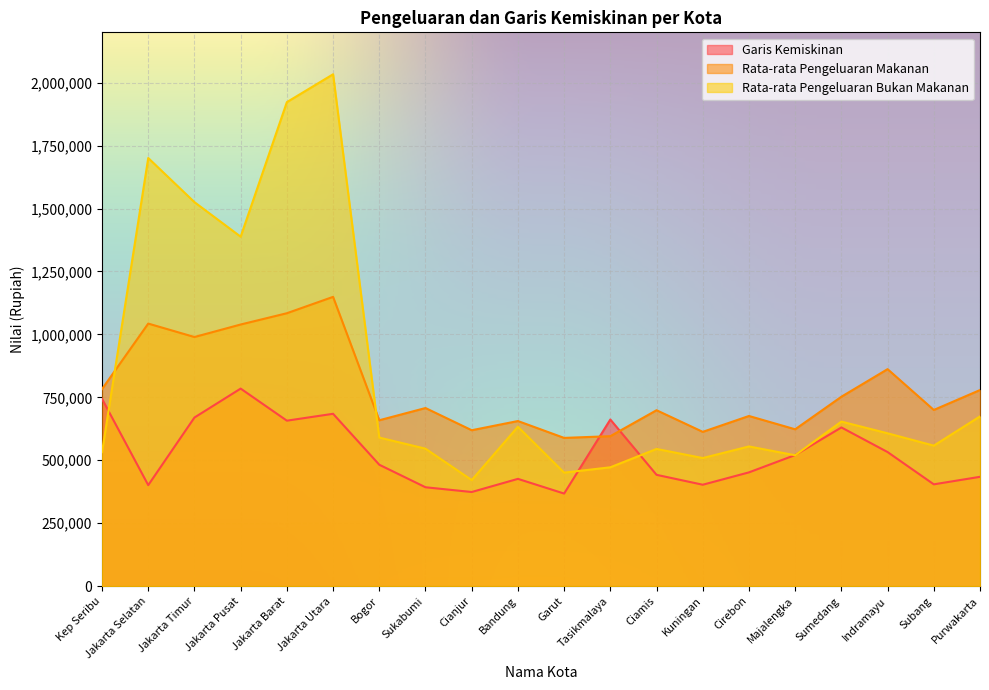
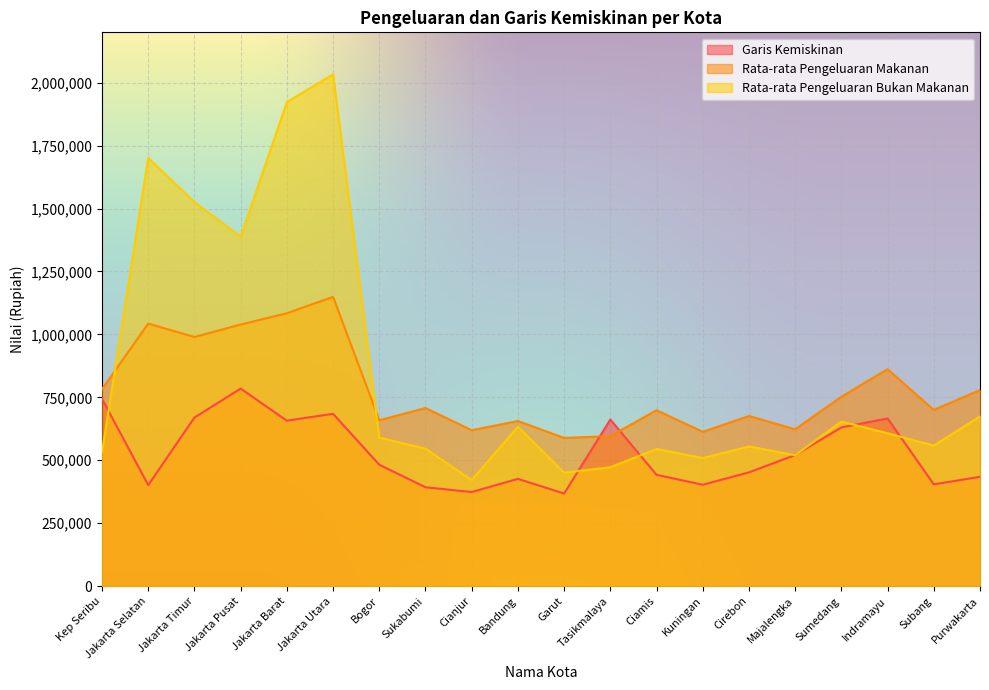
Garis Kemiskinan, Indramayu: 530,000 -> 670,000
